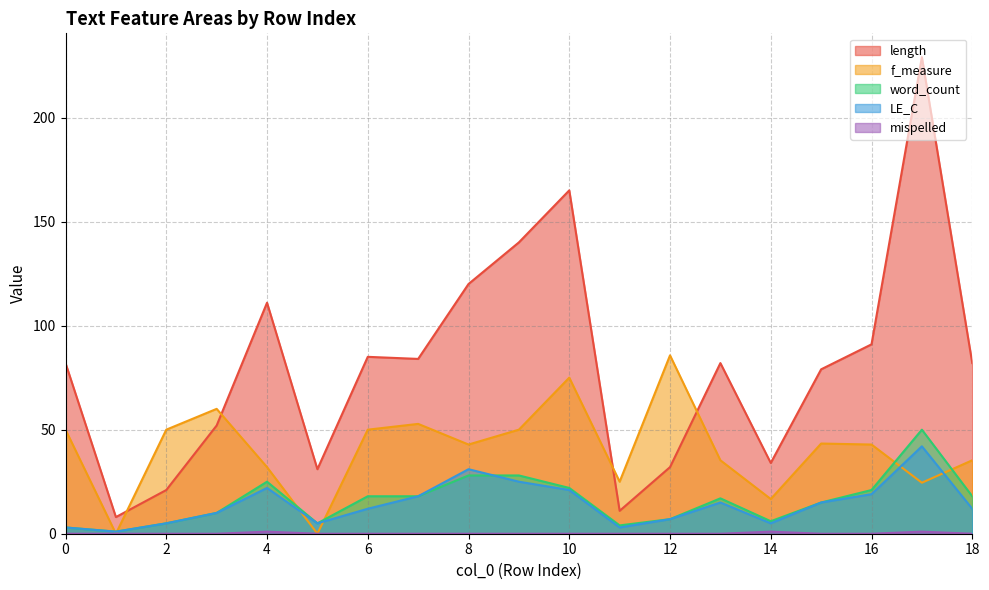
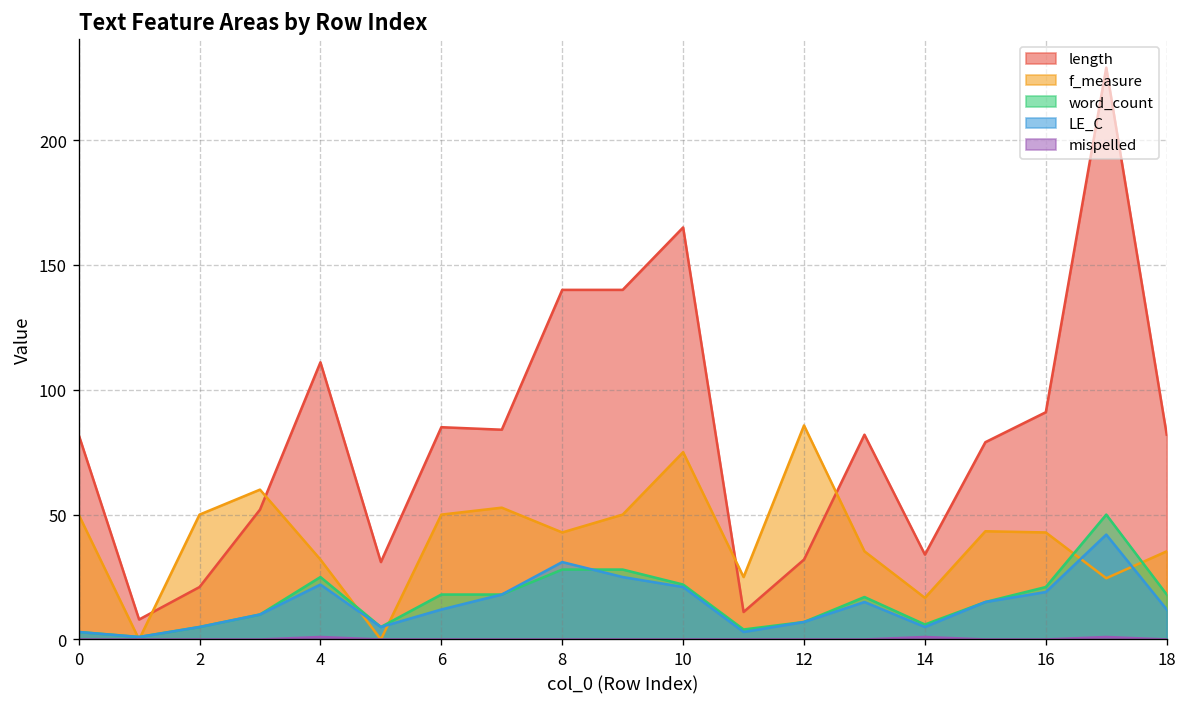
length, 8: 120 -> 140
